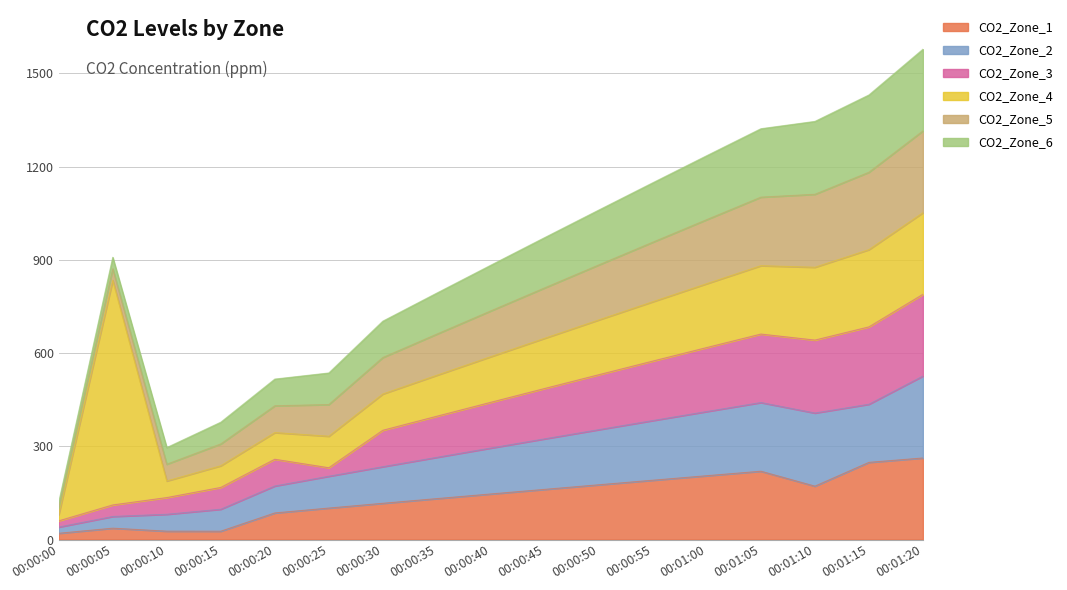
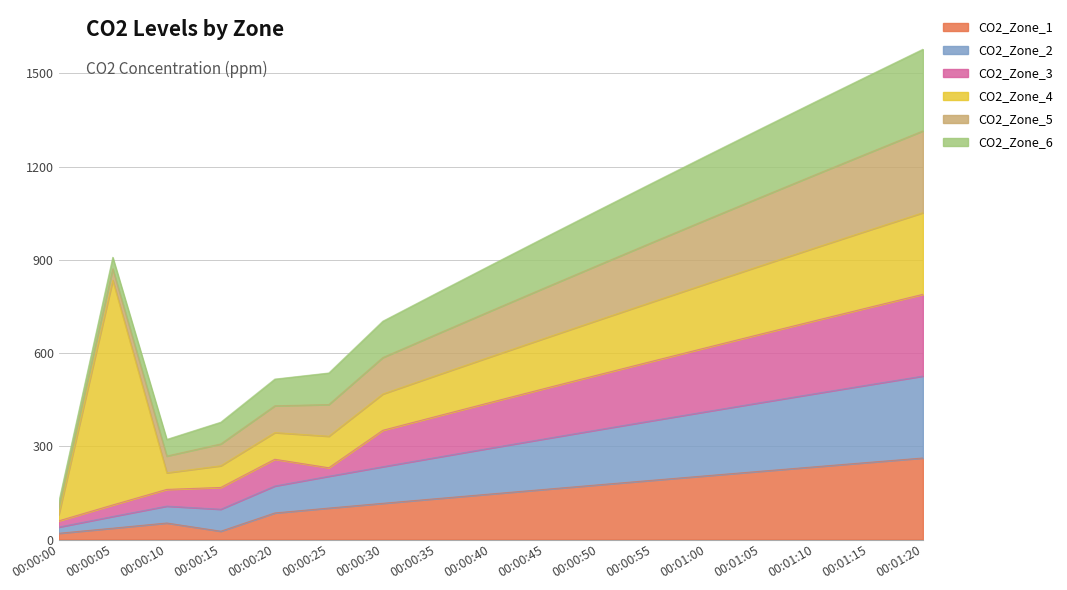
CO2_Zone_1, 00:00:10: 30 -> 50
CO2_Zone_1, 00:01:10: 170 -> 230
CO2_Zone_2, 00:01:15: 190 -> 250
